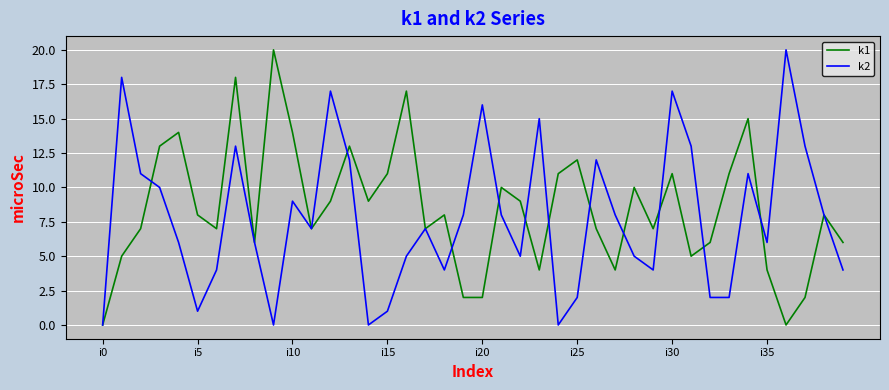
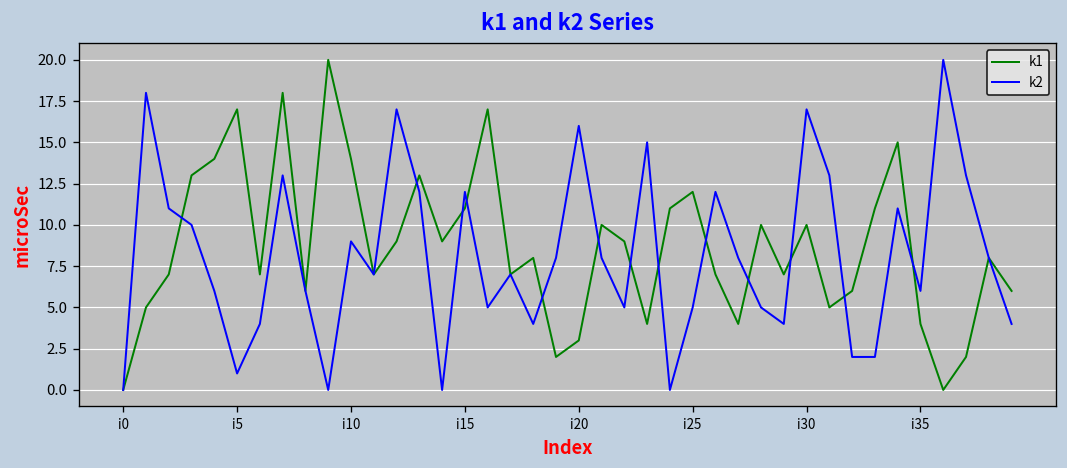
k1, i5: 8 -> 17
k2, i15: 1 -> 12
k1, i20: 2 -> 3
k2, i25: 2 -> 5
k1, i30: 11 -> 10
